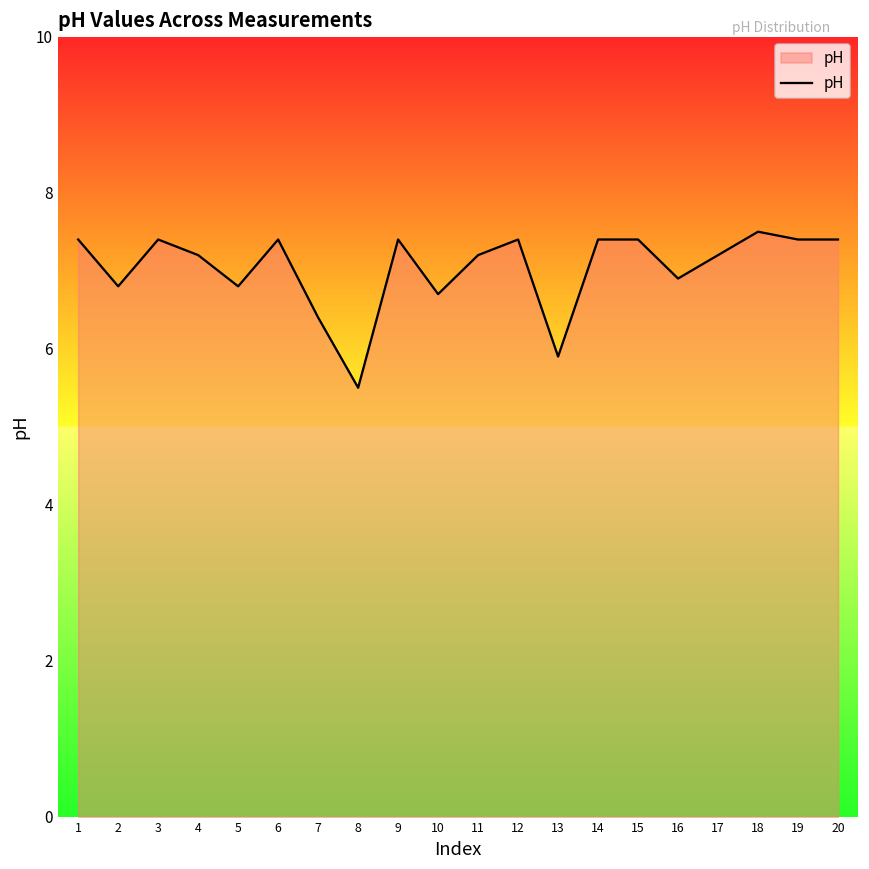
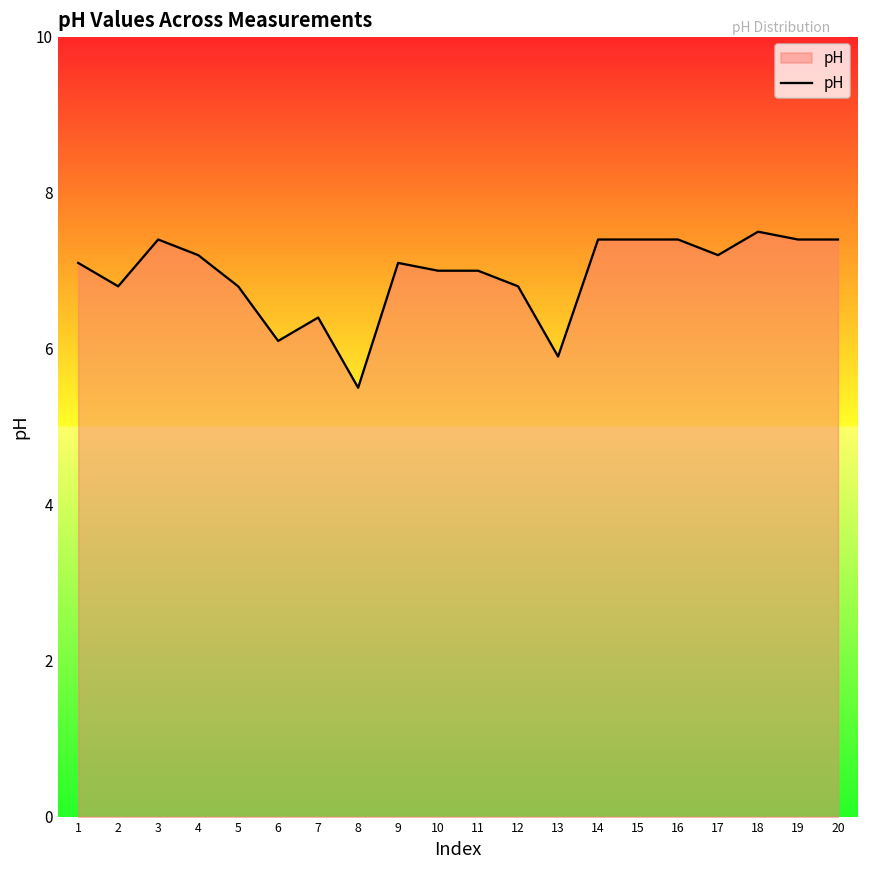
1: 7.4 -> 7.1
6: 7.4 -> 6.1
9: 7.4 -> 7.1
10: 6.7 -> 7.0
11: 7.2 -> 7.0
12: 7.4 -> 6.8
16: 6.9 -> 7.4
